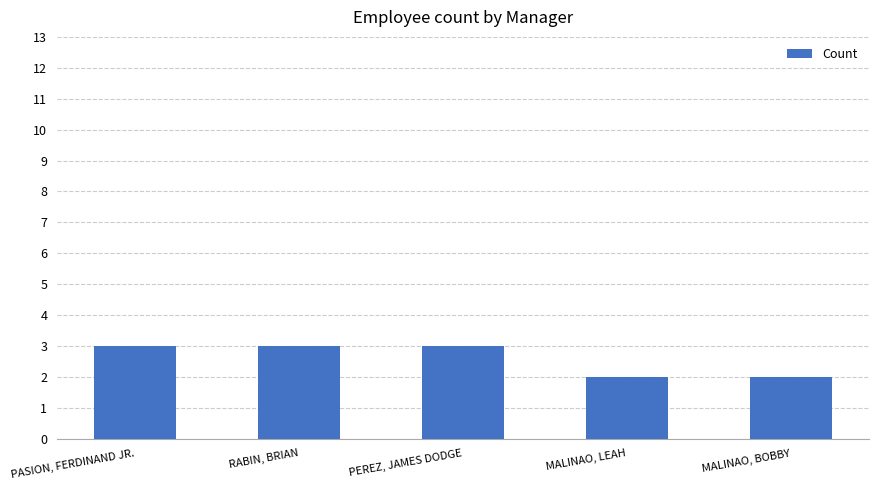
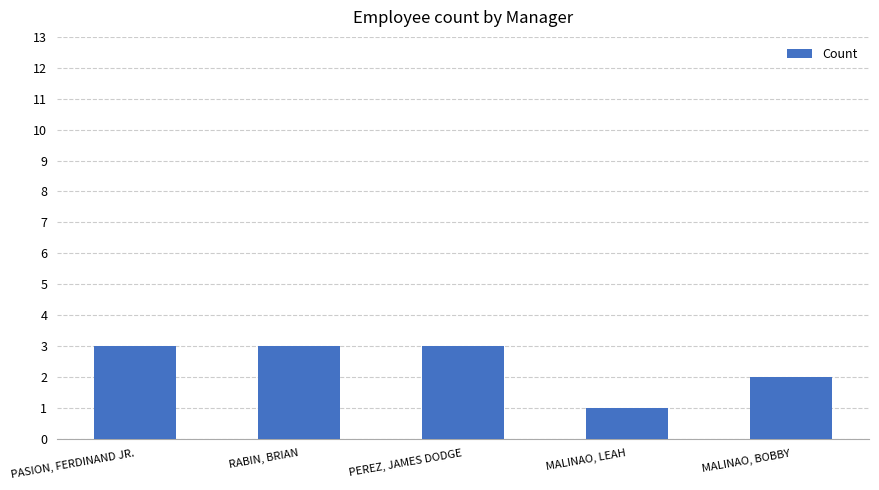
MALINAO, LEAH: 2 -> 1
